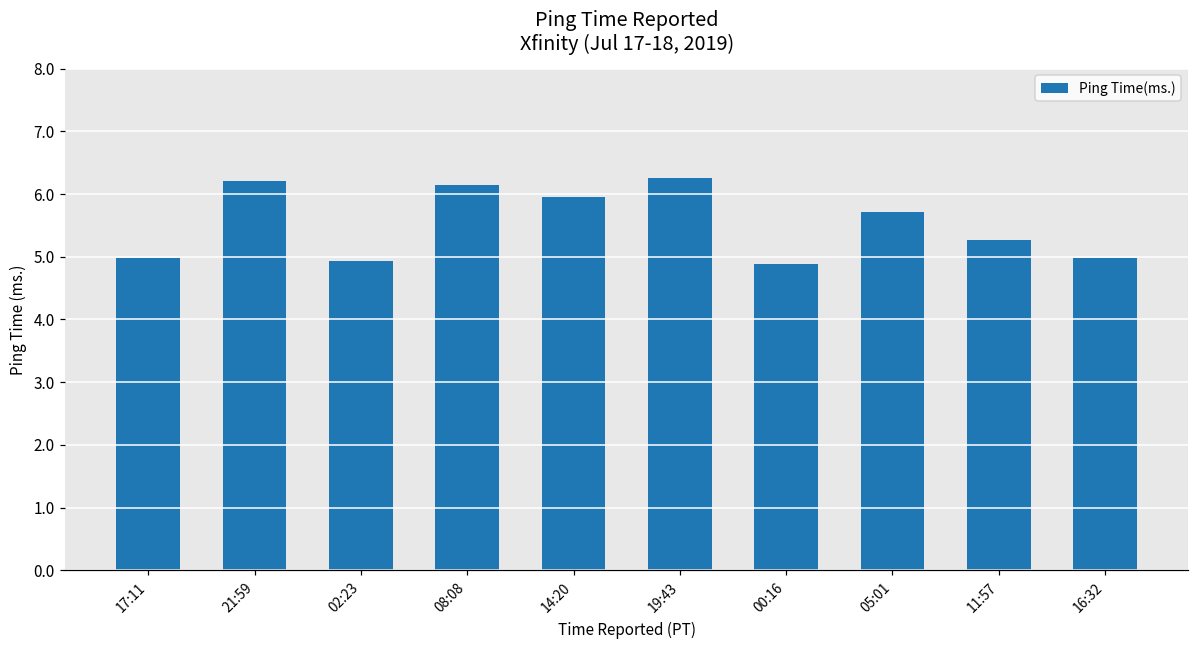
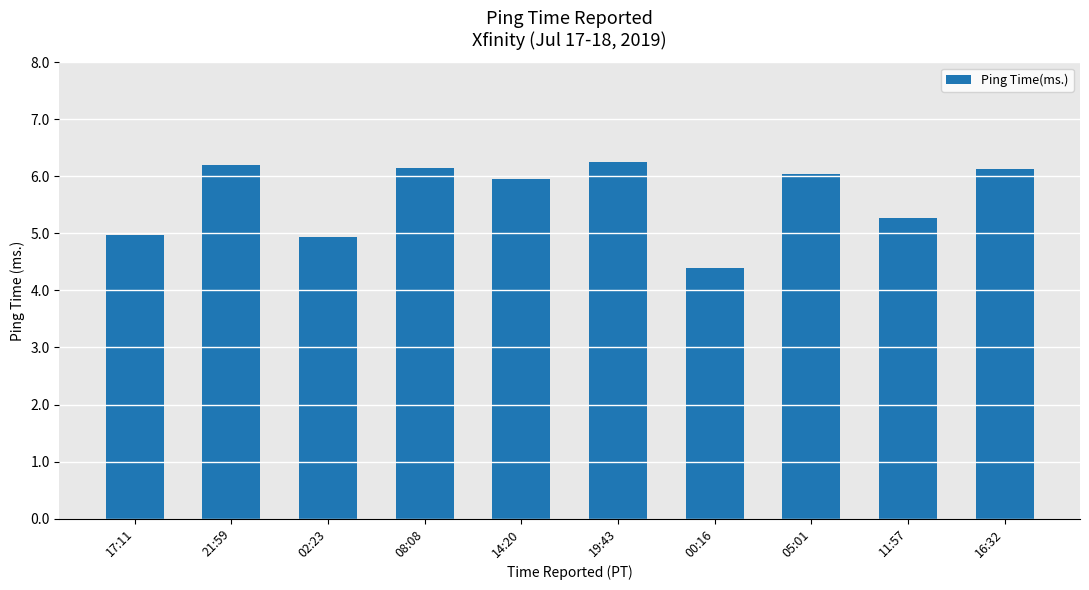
00:16: 4.9 -> 4.4
05:01: 5.7 -> 6.1
16:32: 5.0 -> 6.1
